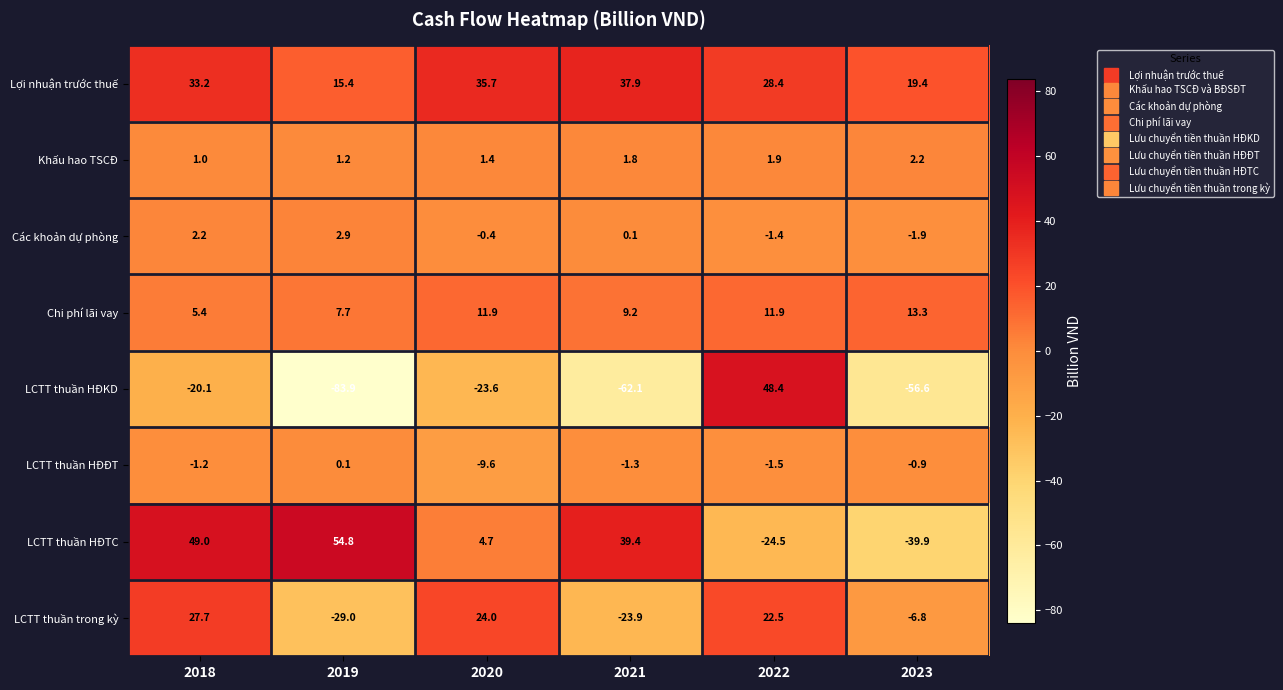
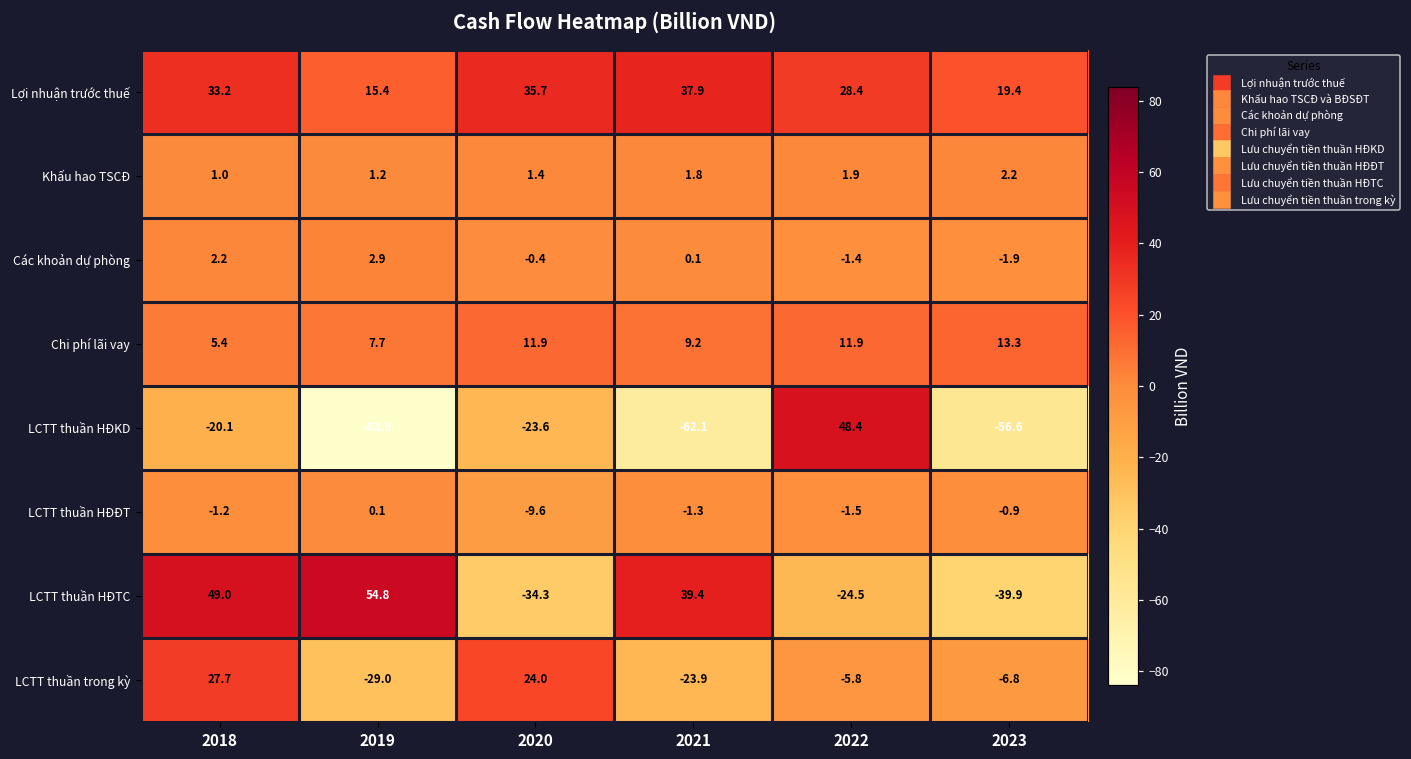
LCTT thuần HĐTC, 2020: 4.7 -> -34.3
LCTT thuần trong kỳ, 2022: 22.5 -> -5.8
